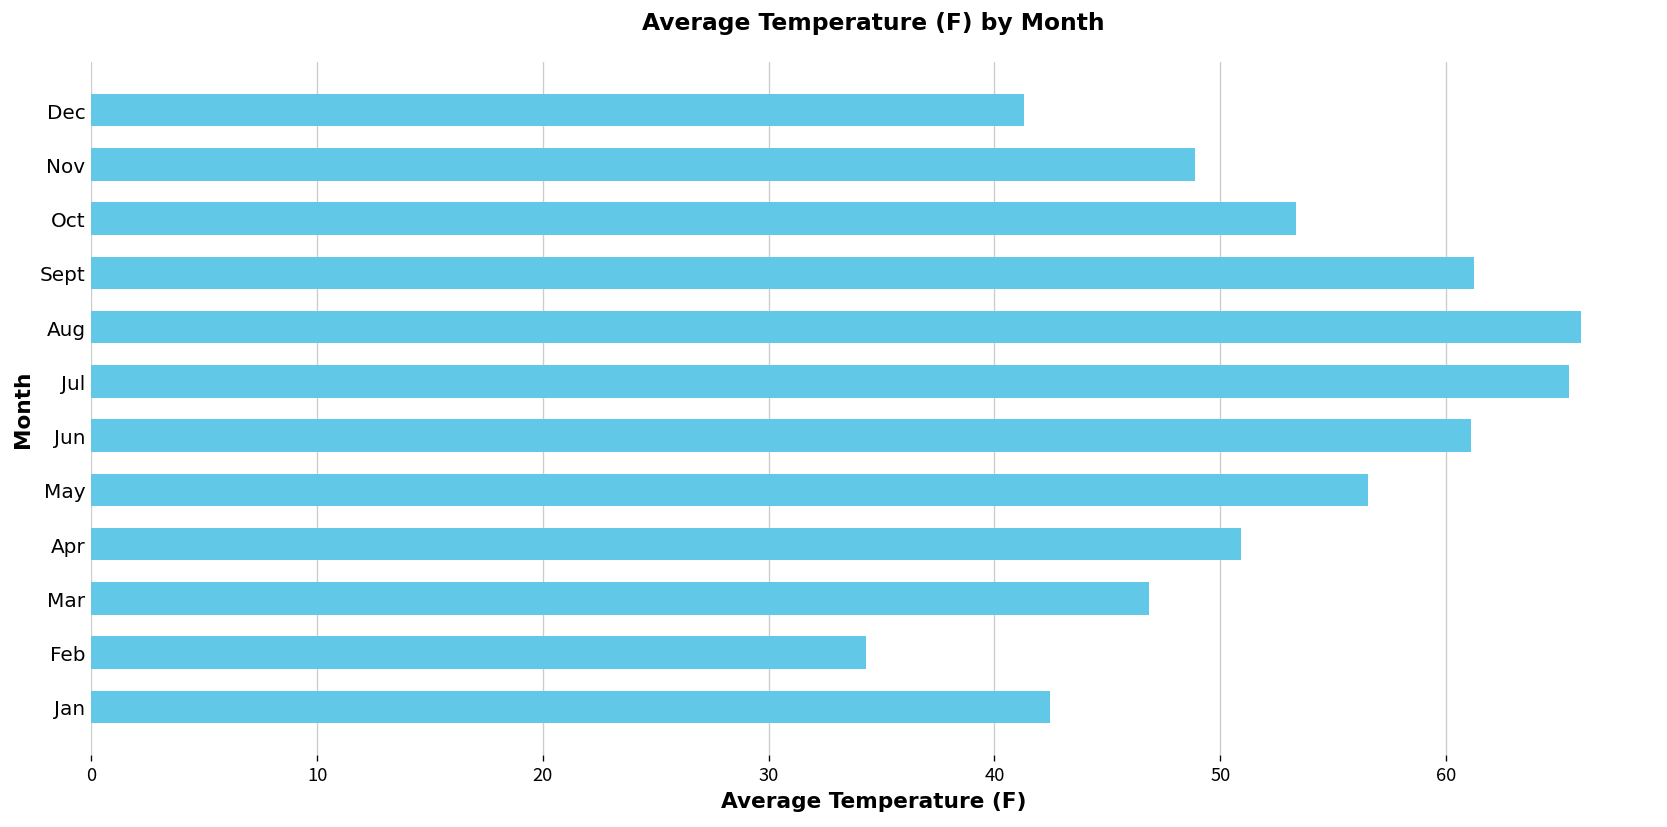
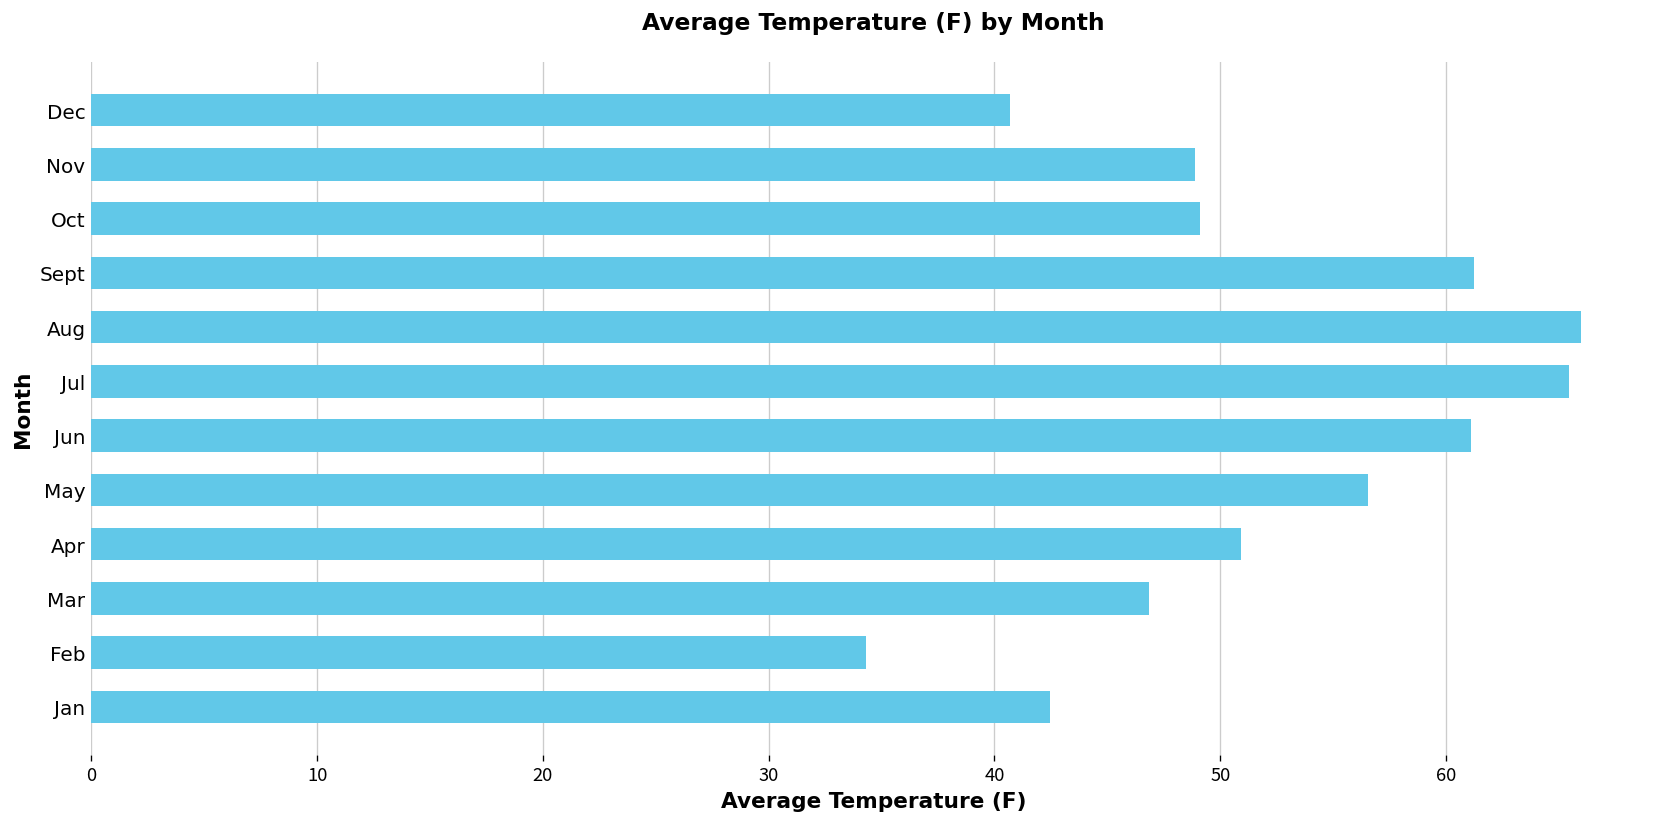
Dec: 41.3 -> 40.7
Oct: 53.4 -> 49.1
